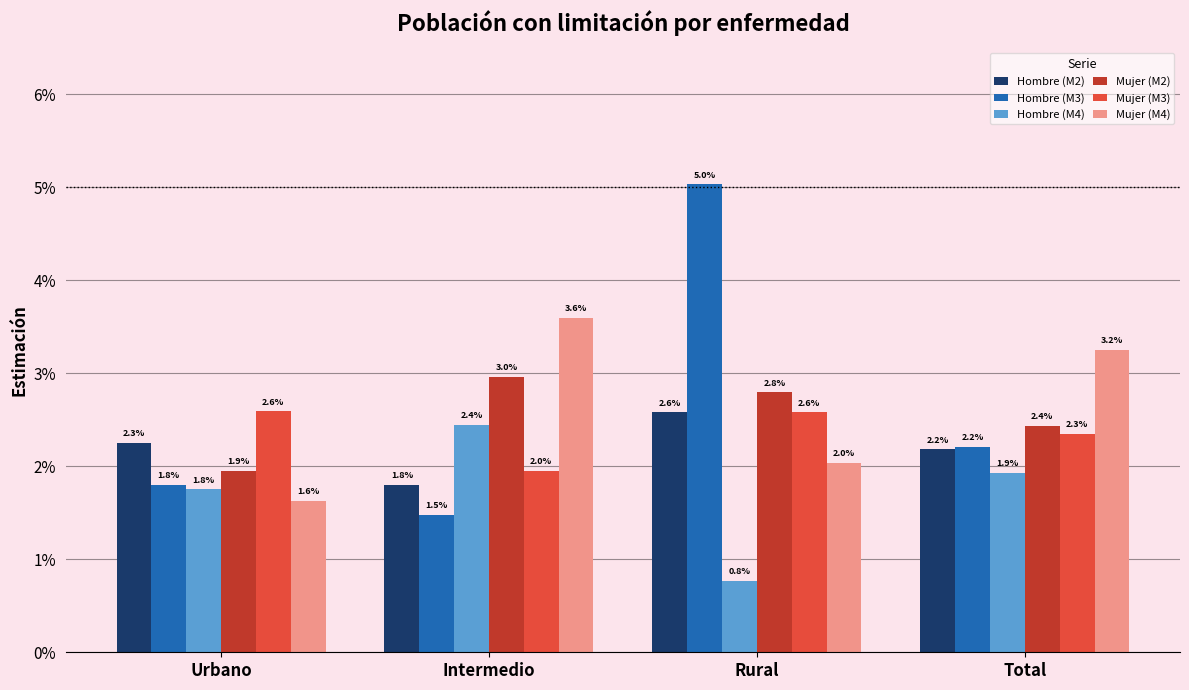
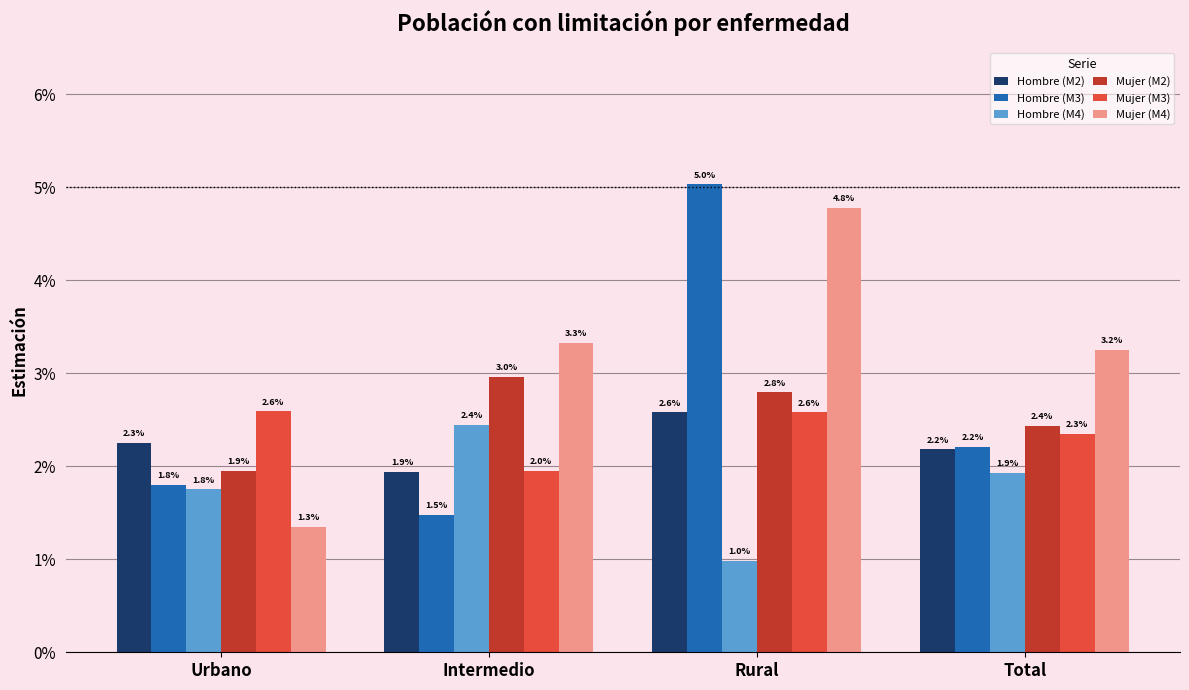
Mujer (M4), Urbano: 1.6% -> 1.3%
Hombre (M2), Intermedio: 1.8% -> 1.9%
Mujer (M4), Intermedio: 3.6% -> 3.3%
Hombre (M4), Rural: 0.8% -> 1.0%
Mujer (M4), Rural: 2.0% -> 4.8%
